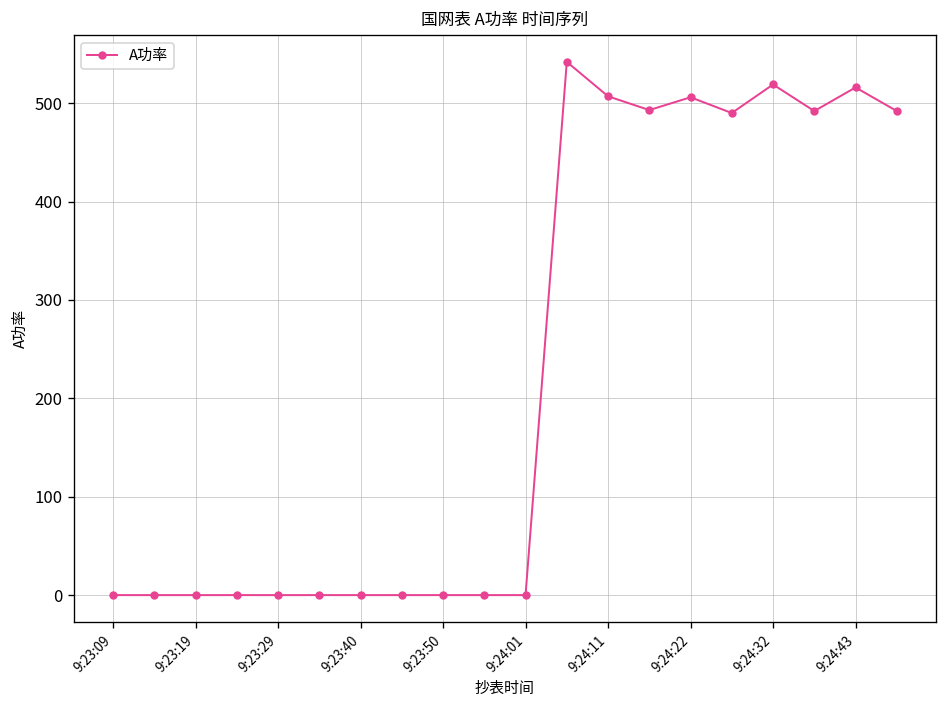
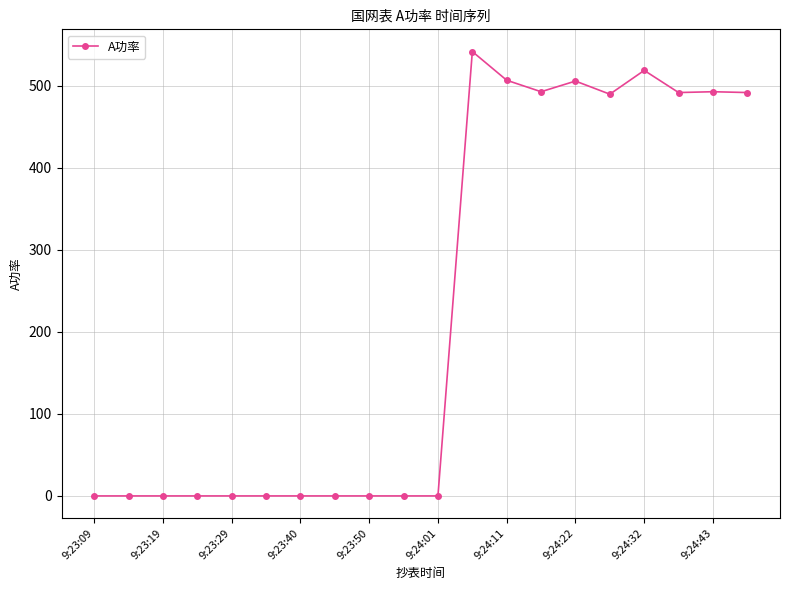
9:24:43: 520 -> 490
